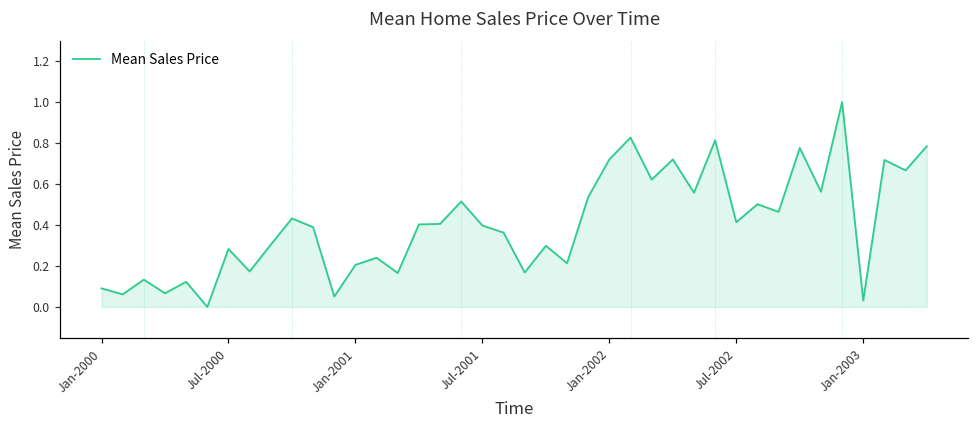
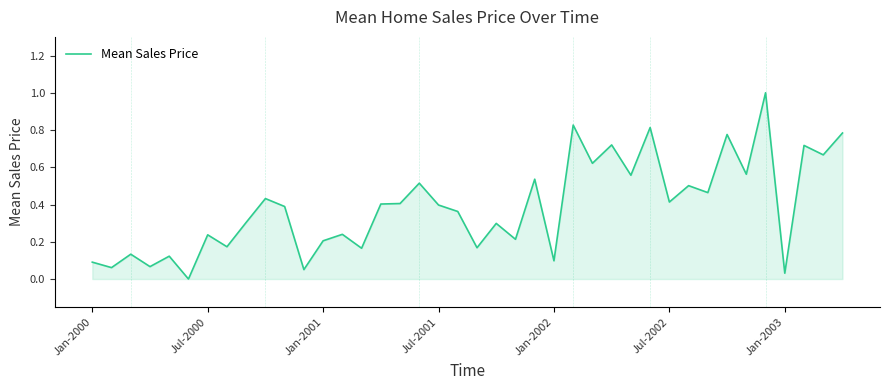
Jul-2000: 0.28 -> 0.24
Jan-2002: 0.72 -> 0.10
